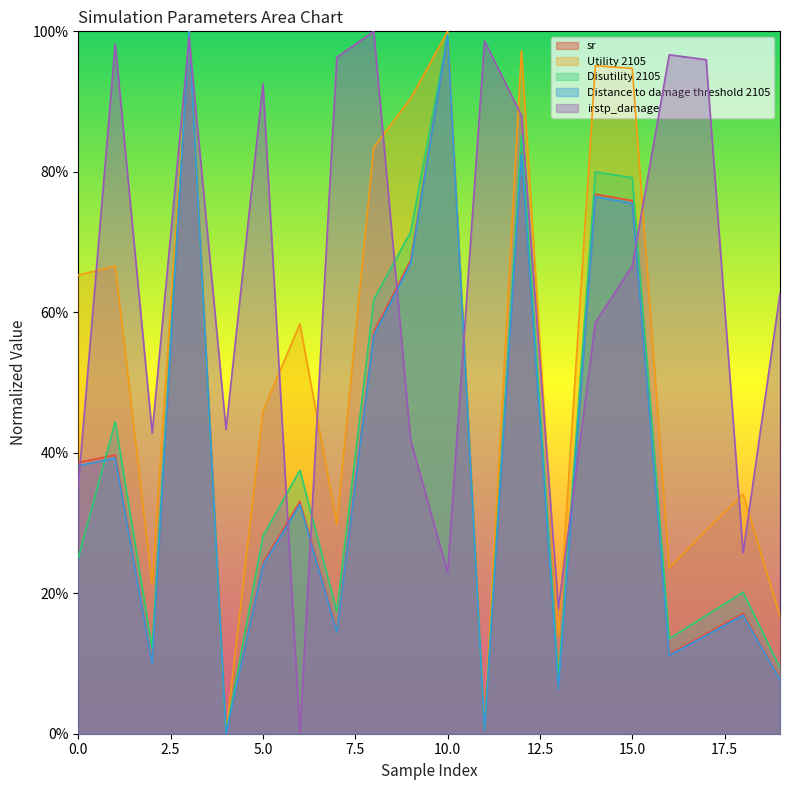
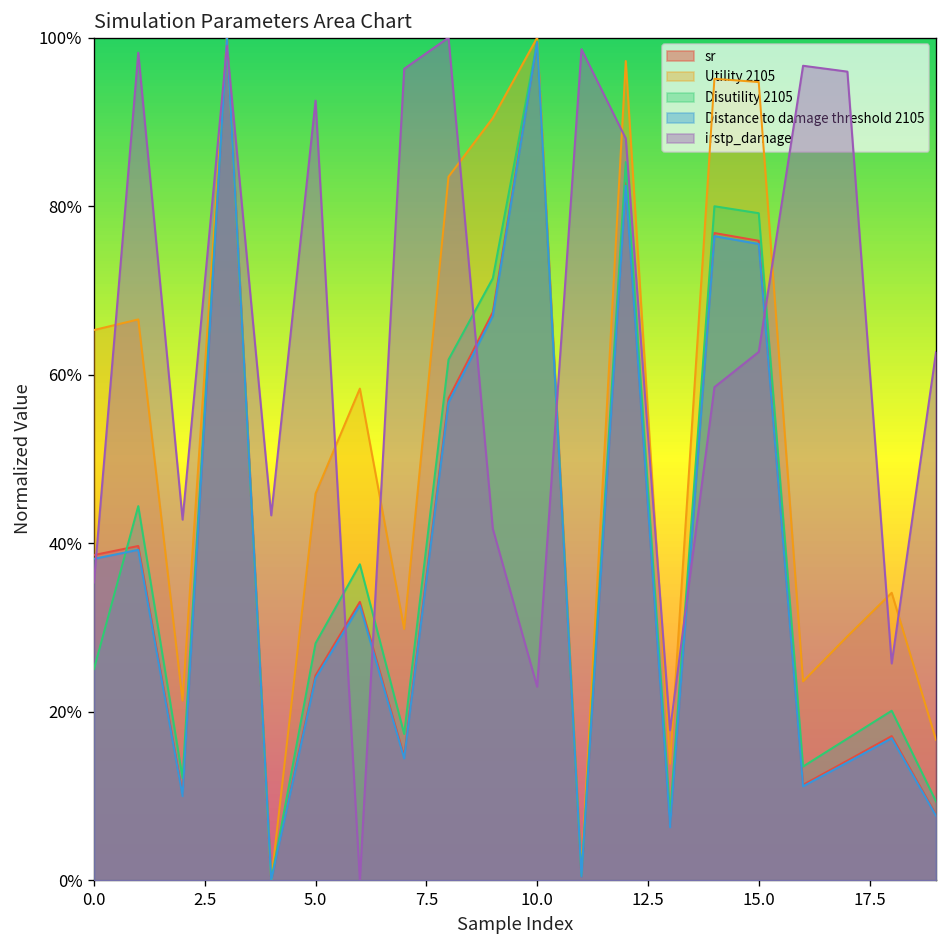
irstp_damage, 15.0: 67% -> 63%
